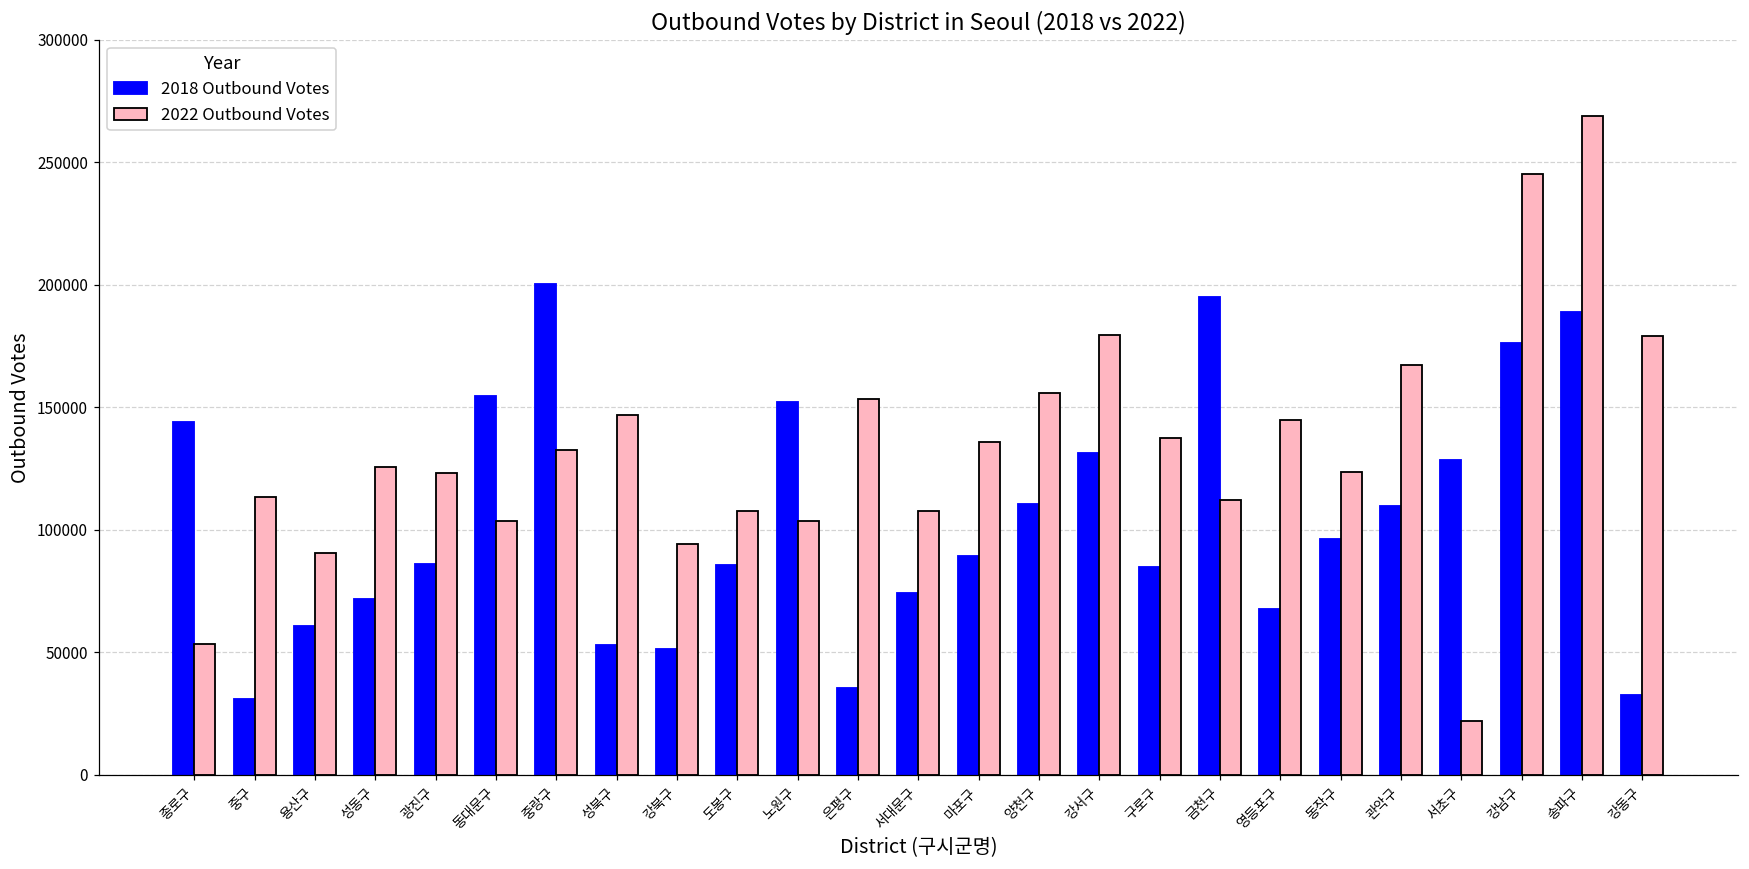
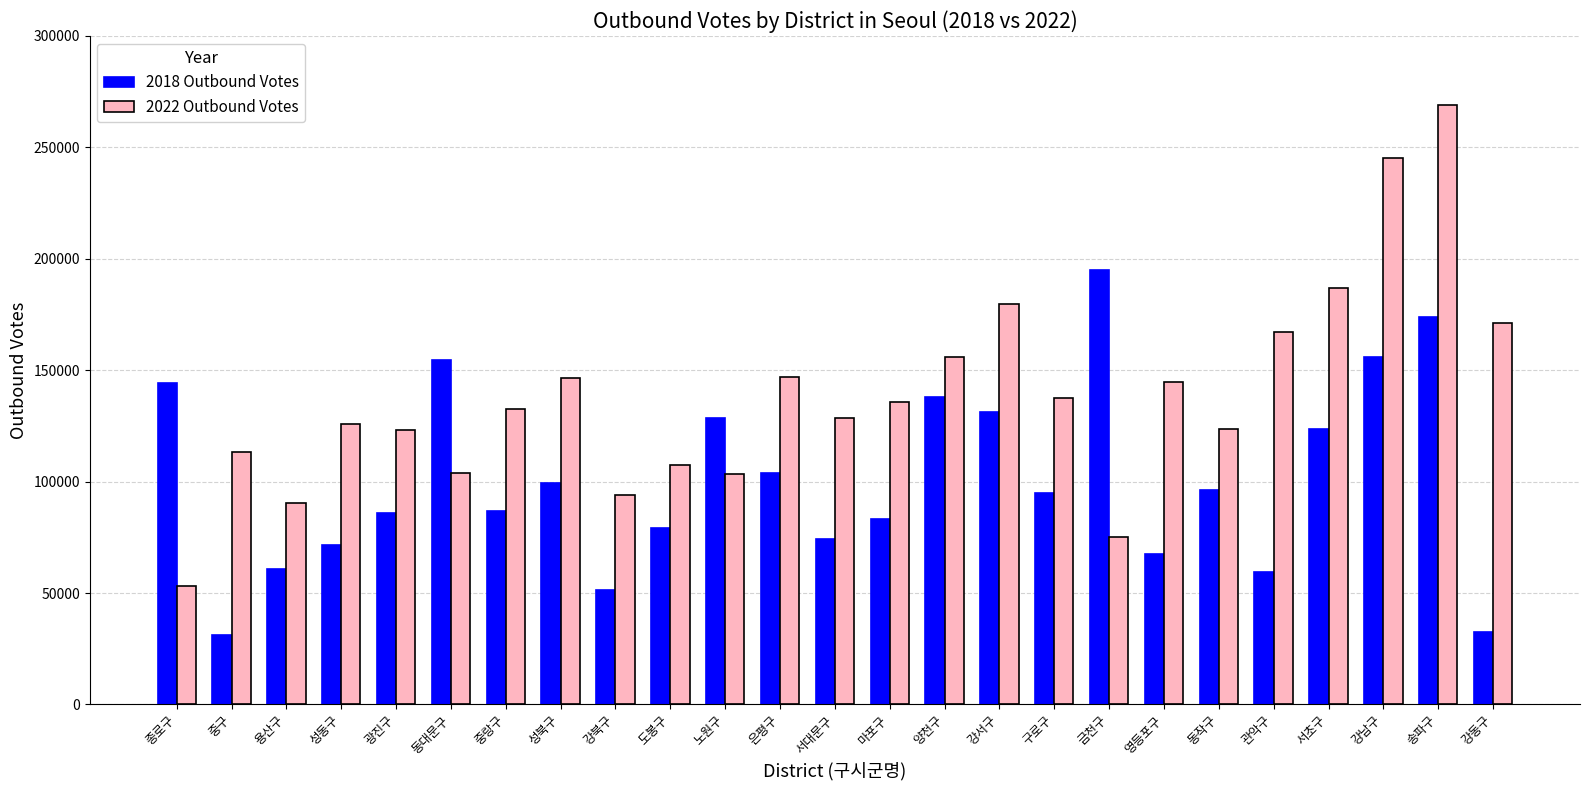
2018 Outbound Votes, 중랑구: 200000 -> 87000
2018 Outbound Votes, 성북구: 53000 -> 99000
2018 Outbound Votes, 도봉구: 86000 -> 79000
2018 Outbound Votes, 노원구: 152000 -> 129000
2018 Outbound Votes, 은평구: 35000 -> 104000
2022 Outbound Votes, 은평구: 154000 -> 147000
2022 Outbound Votes, 서대문구: 108000 -> 128000
2018 Outbound Votes, 마포구: 89000 -> 83000
2018 Outbound Votes, 양천구: 110000 -> 138000
2018 Outbound Votes, 구로구: 85000 -> 95000
2022 Outbound Votes, 금천구: 112000 -> 75000
2018 Outbound Votes, 관악구: 110000 -> 60000
2018 Outbound Votes, 서초구: 128000 -> 124000
2022 Outbound Votes, 서초구: 22000 -> 187000
2018 Outbound Votes, 강남구: 176000 -> 156000
2018 Outbound Votes, 송파구: 189000 -> 174000
2022 Outbound Votes, 강동구: 179000 -> 171000
